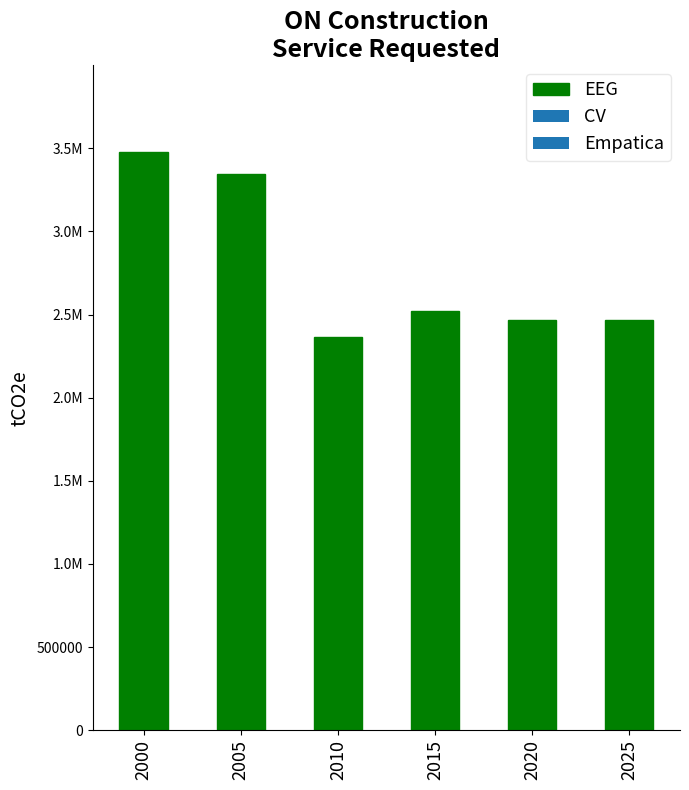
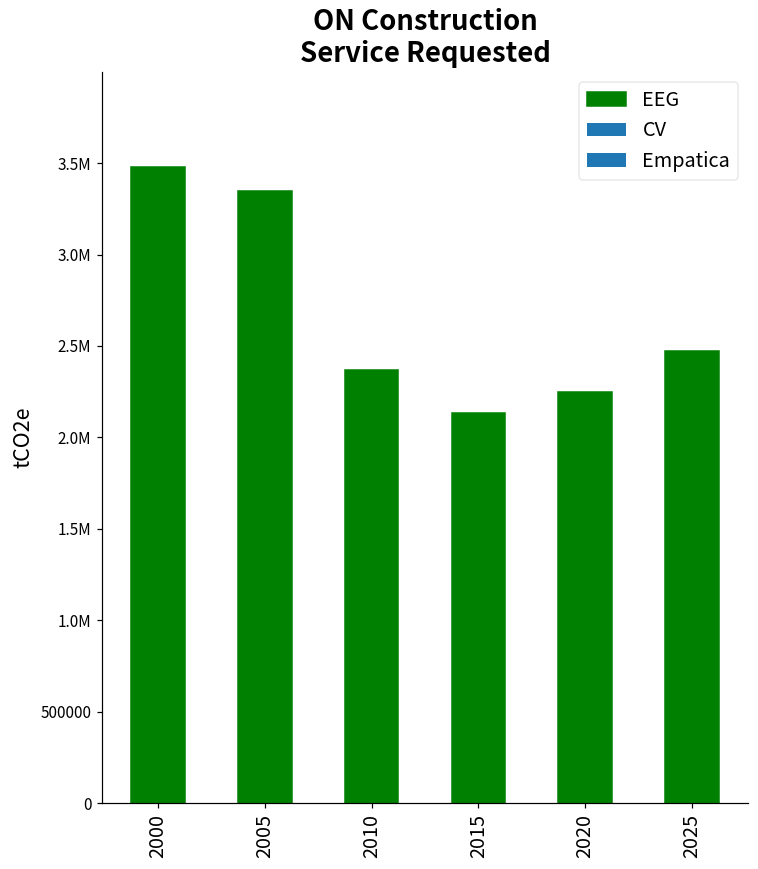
2015: 2520000 -> 2140000
2020: 2470000 -> 2250000
